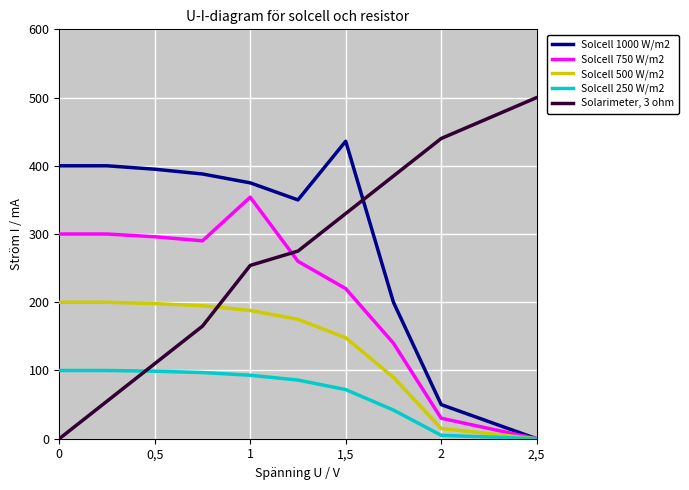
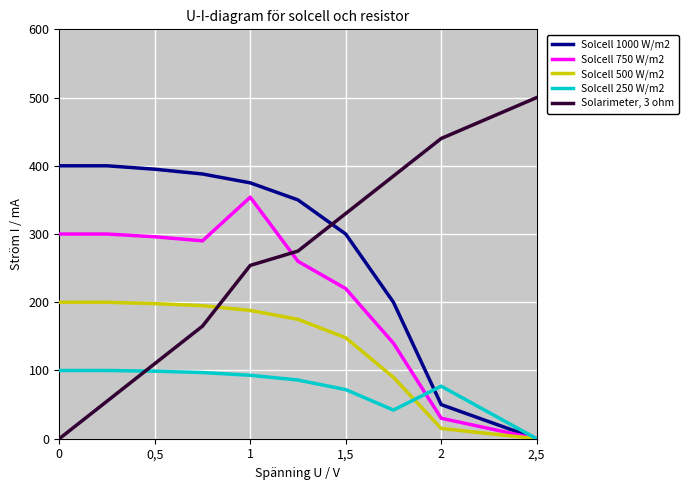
Solcell 1000 W/m2, 1,5: 440 -> 300
Solcell 250 W/m2, 2: 10 -> 80
